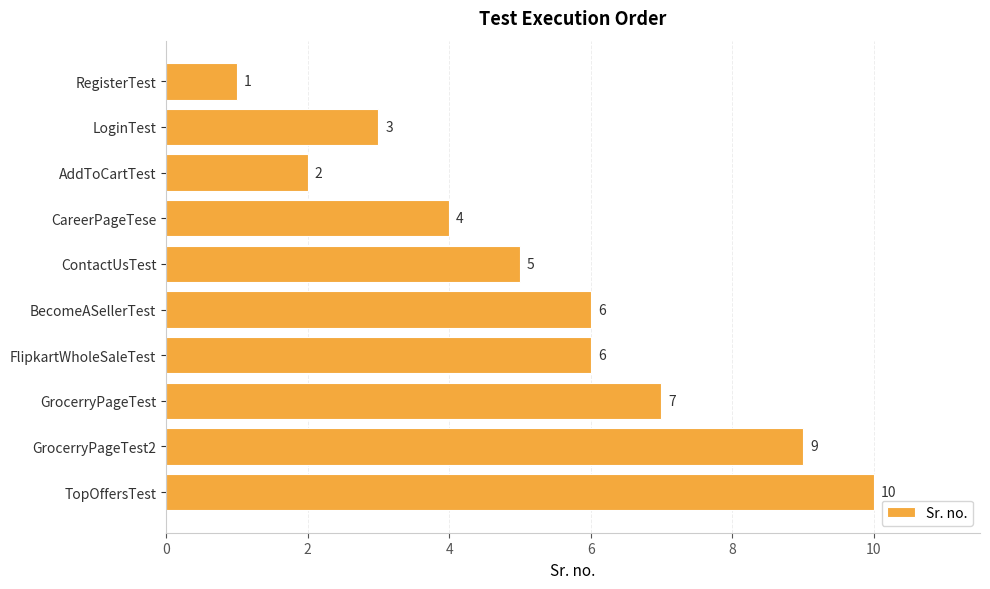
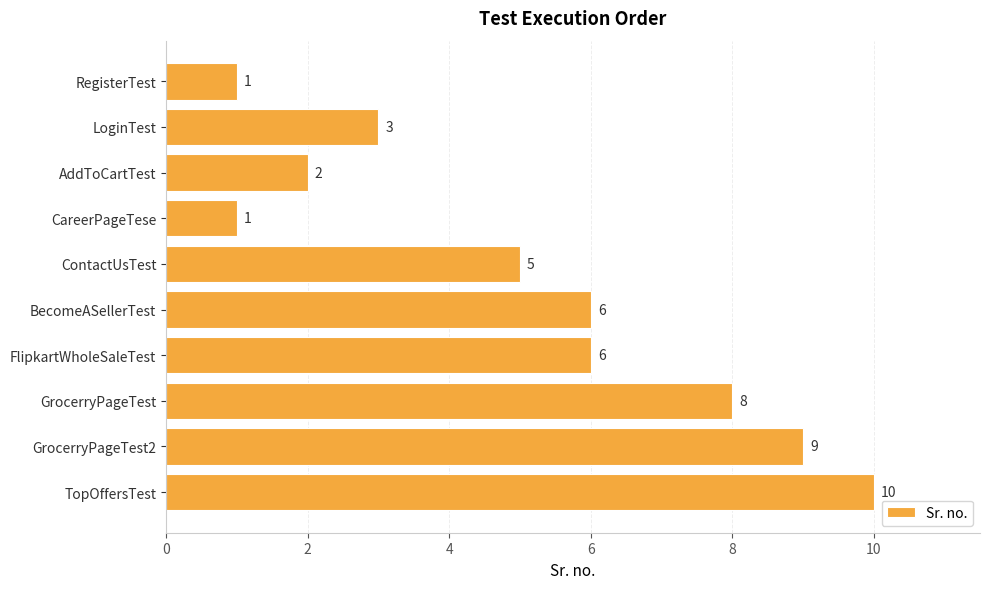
CareerPageTese: 4 -> 1
GrocerryPageTest: 7 -> 8
